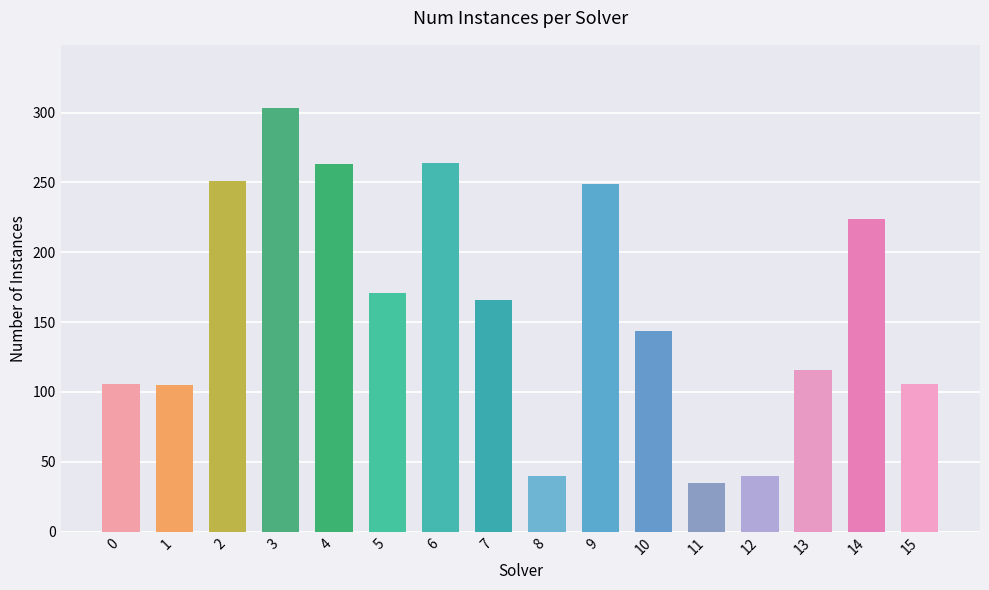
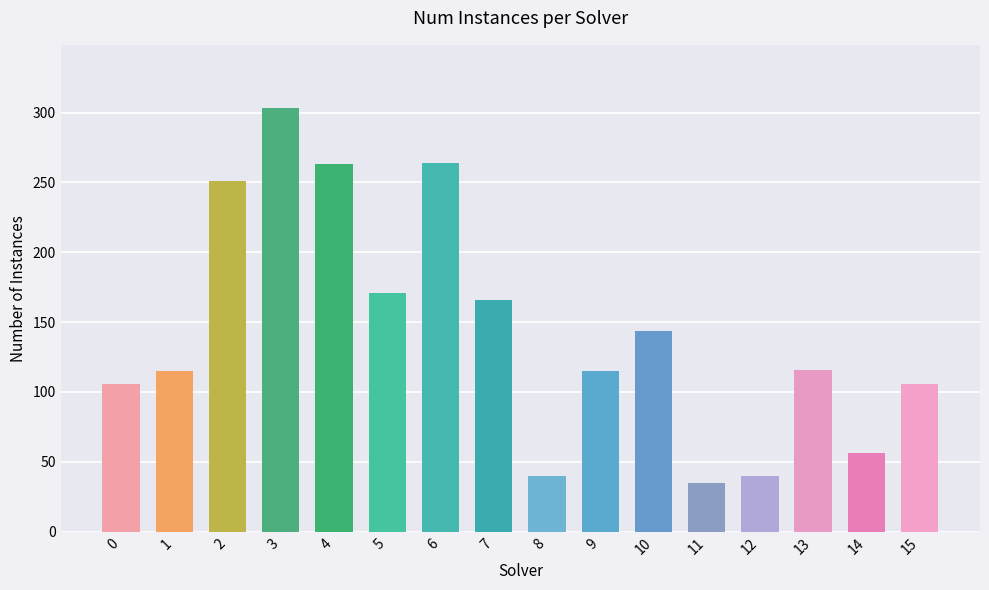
1: 105 -> 115
9: 249 -> 115
14: 224 -> 56
